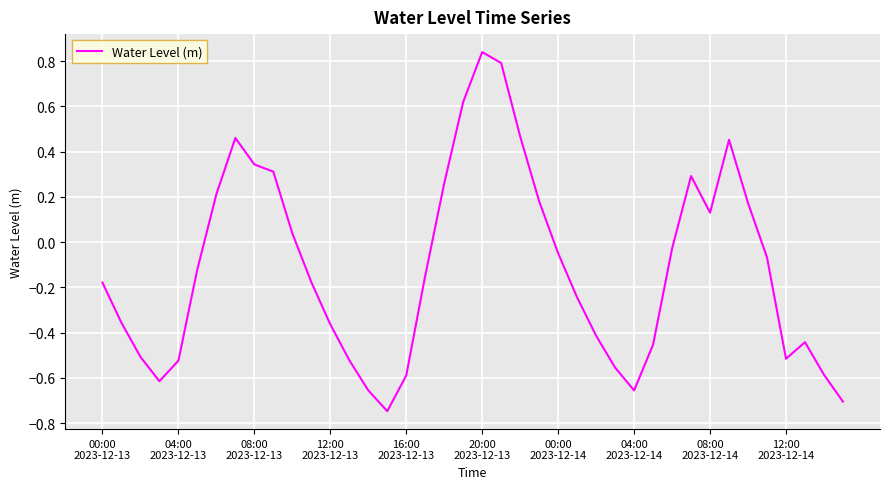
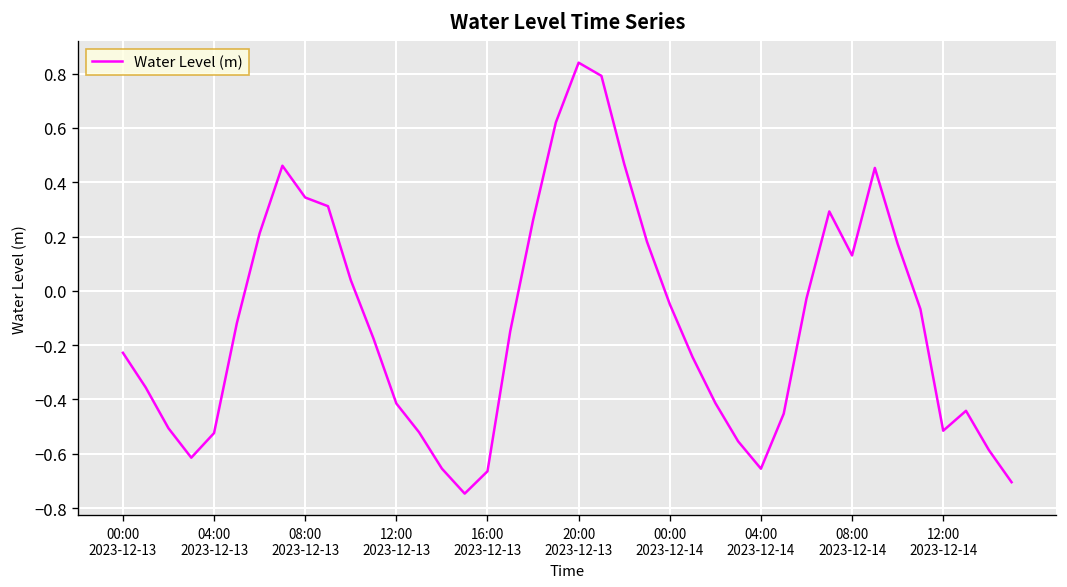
00:00 2023-12-13: -0.18 -> -0.23
12:00 2023-12-13: -0.36 -> -0.41
16:00 2023-12-13: -0.59 -> -0.66
